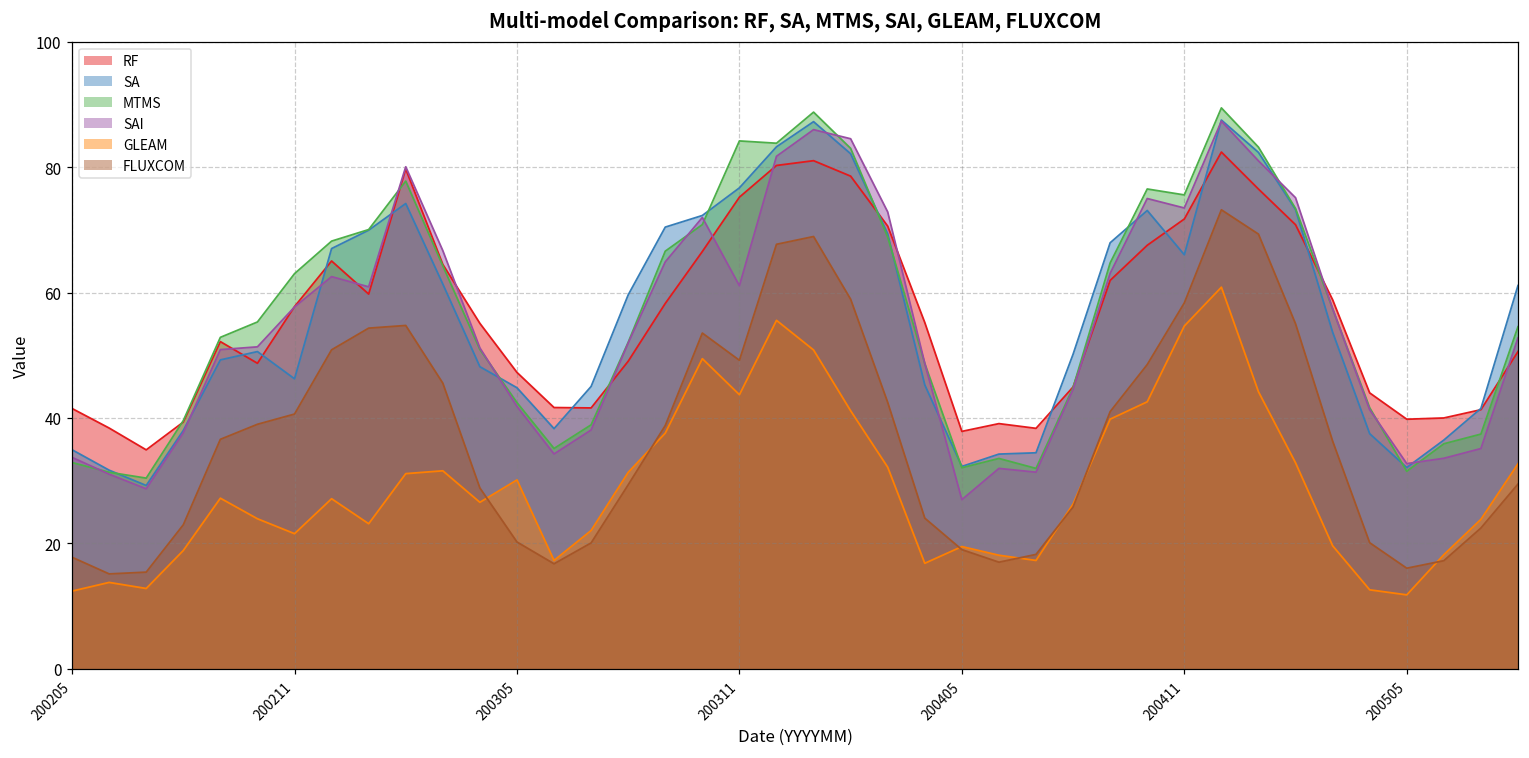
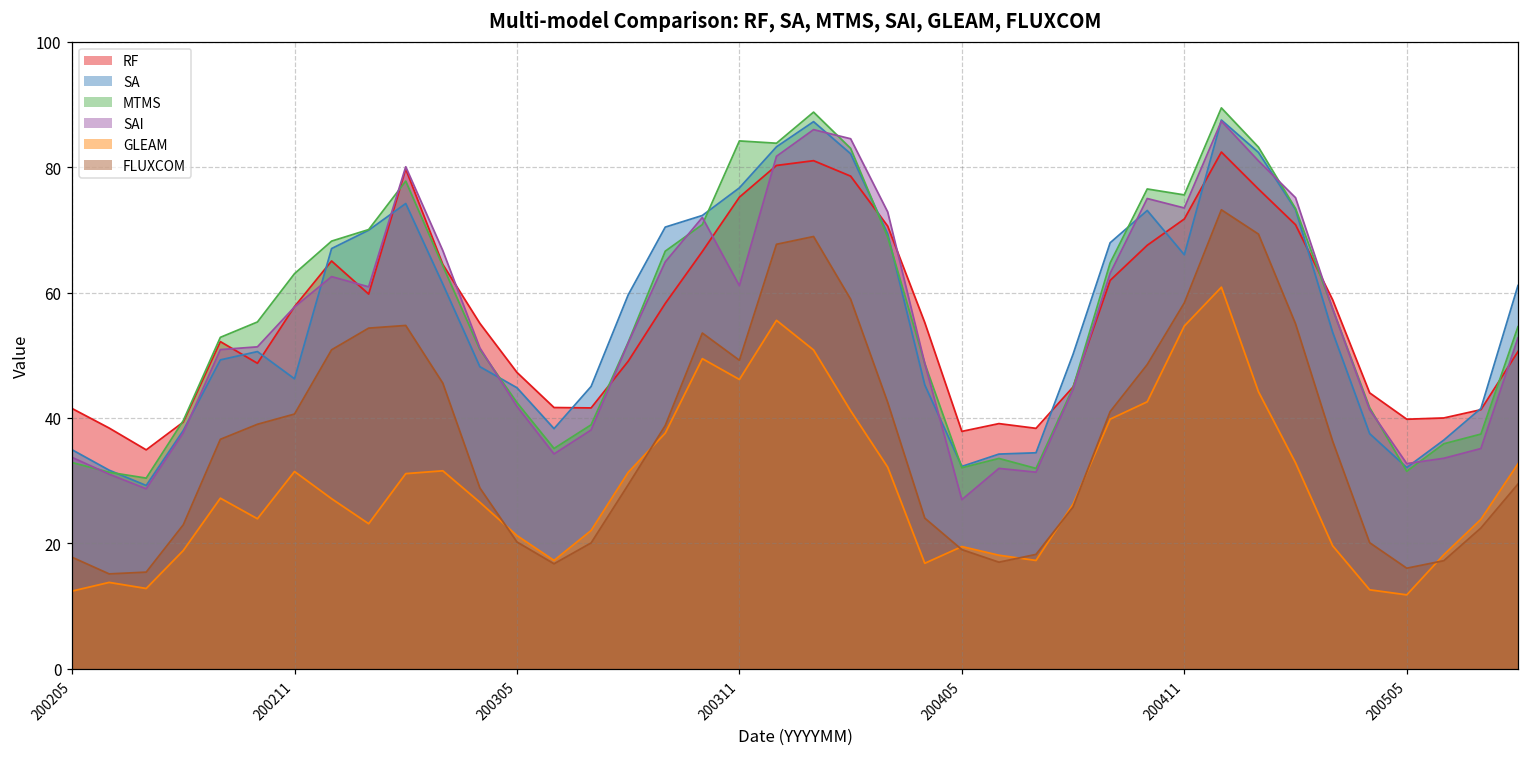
GLEAM, 200211: 22 -> 31
GLEAM, 200305: 30 -> 21
GLEAM, 200311: 44 -> 46
